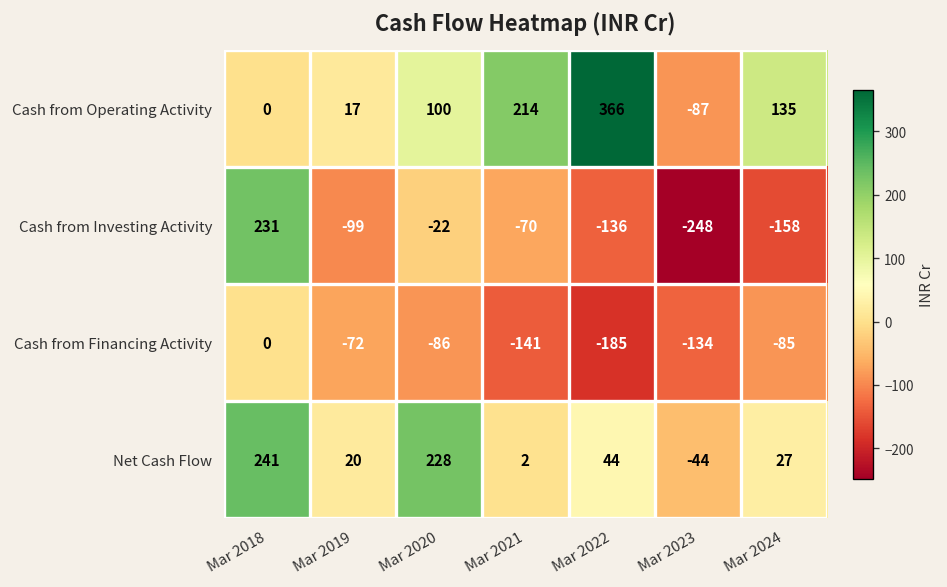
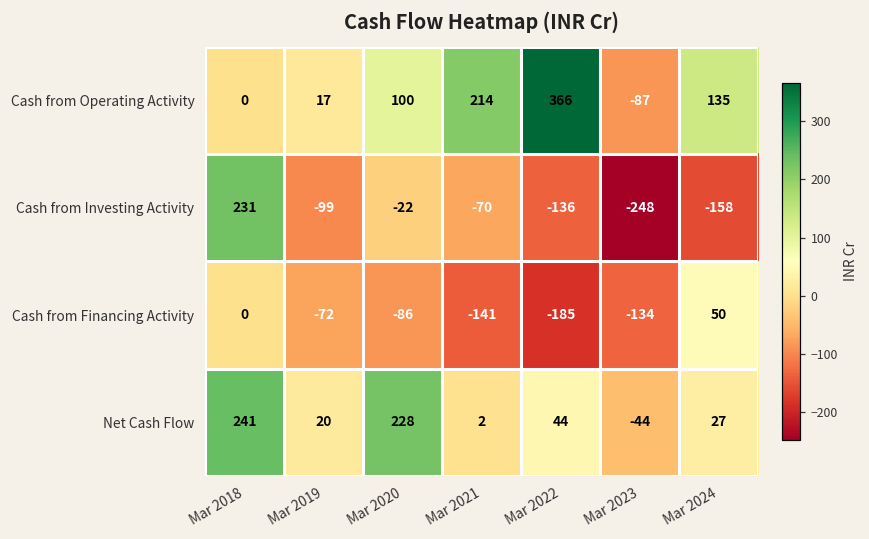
Cash from Financing Activity, Mar 2024: -85 -> 50
